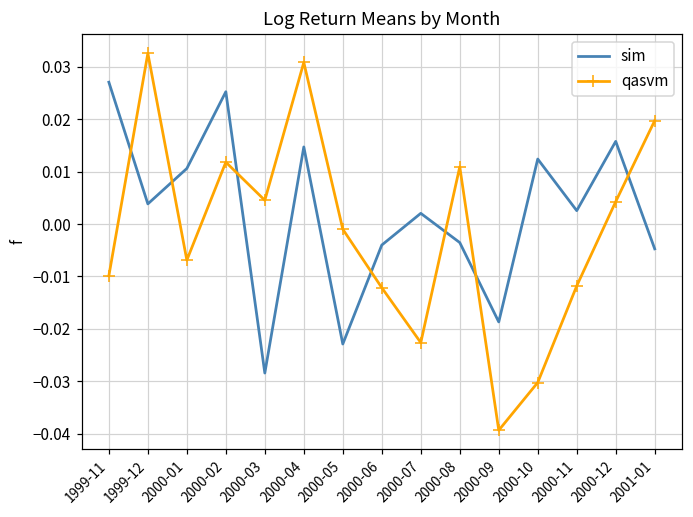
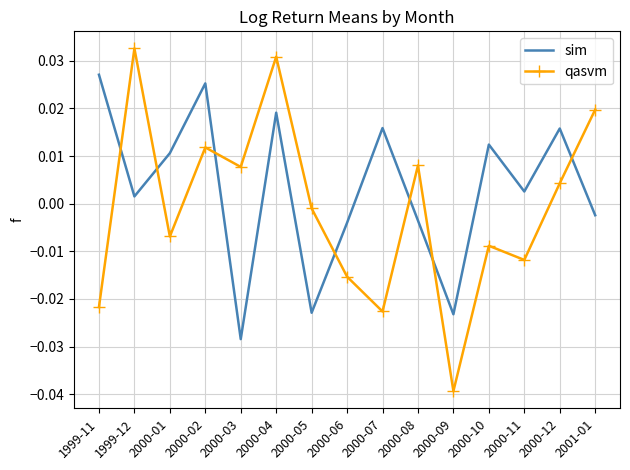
qasvm, 1999-11: -0.010 -> -0.022
sim, 1999-12: 0.004 -> 0.002
qasvm, 2000-03: 0.005 -> 0.008
sim, 2000-04: 0.015 -> 0.019
qasvm, 2000-06: -0.012 -> -0.015
sim, 2000-07: 0.002 -> 0.016
qasvm, 2000-08: 0.011 -> 0.008
sim, 2000-09: -0.019 -> -0.023
qasvm, 2000-10: -0.030 -> -0.009
sim, 2001-01: -0.005 -> -0.002
